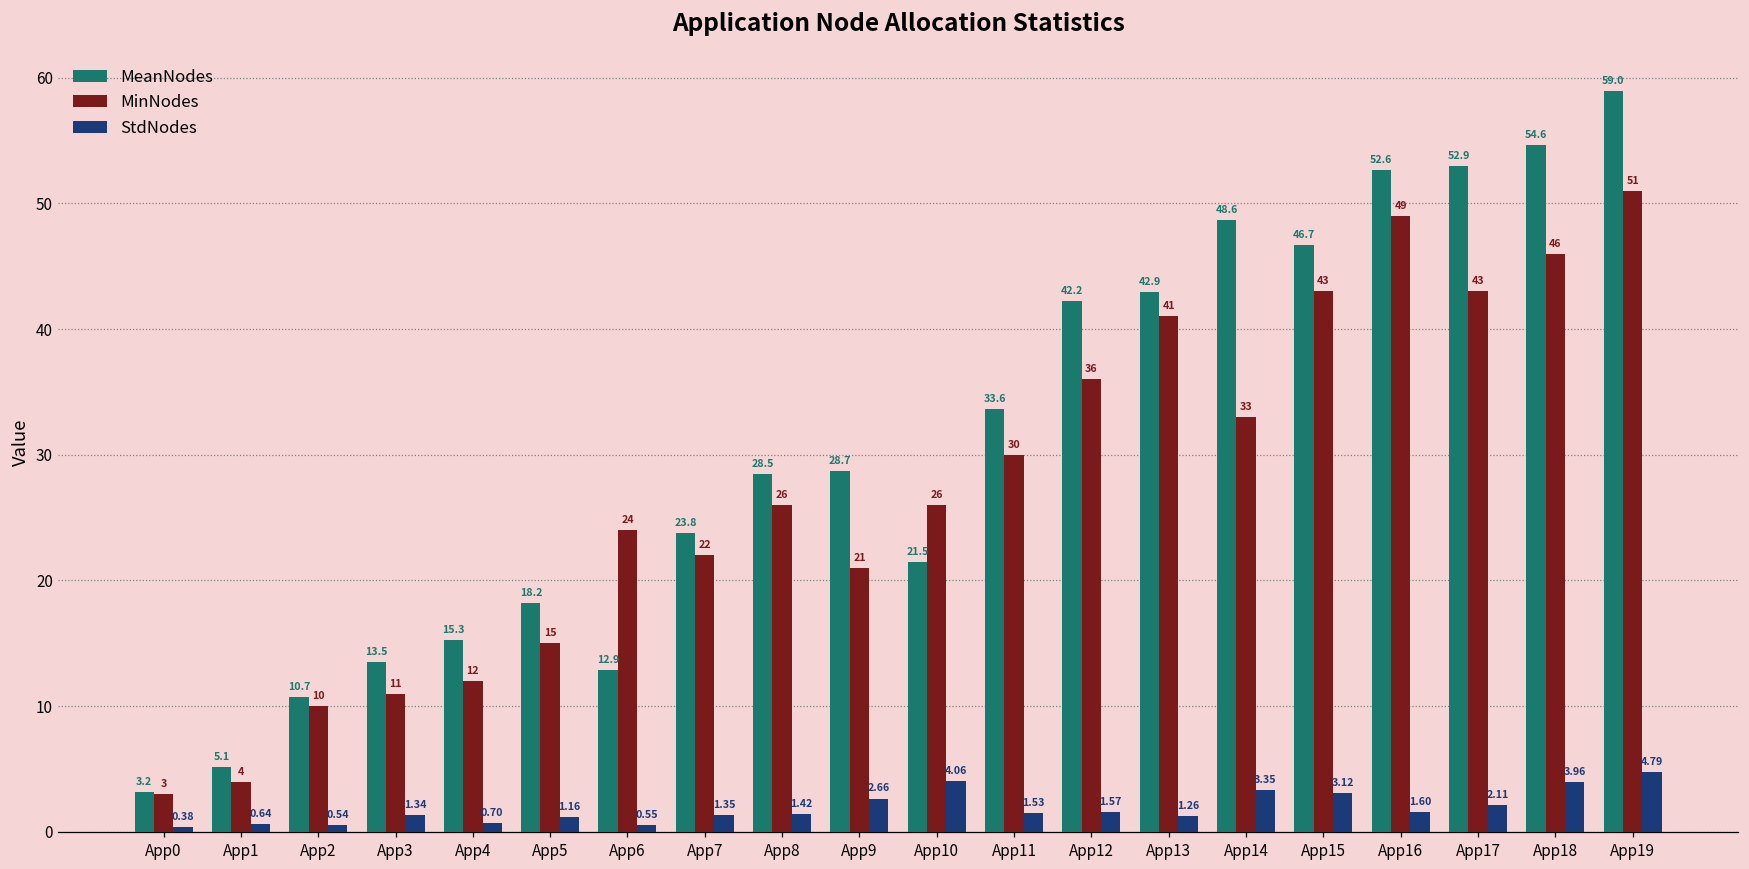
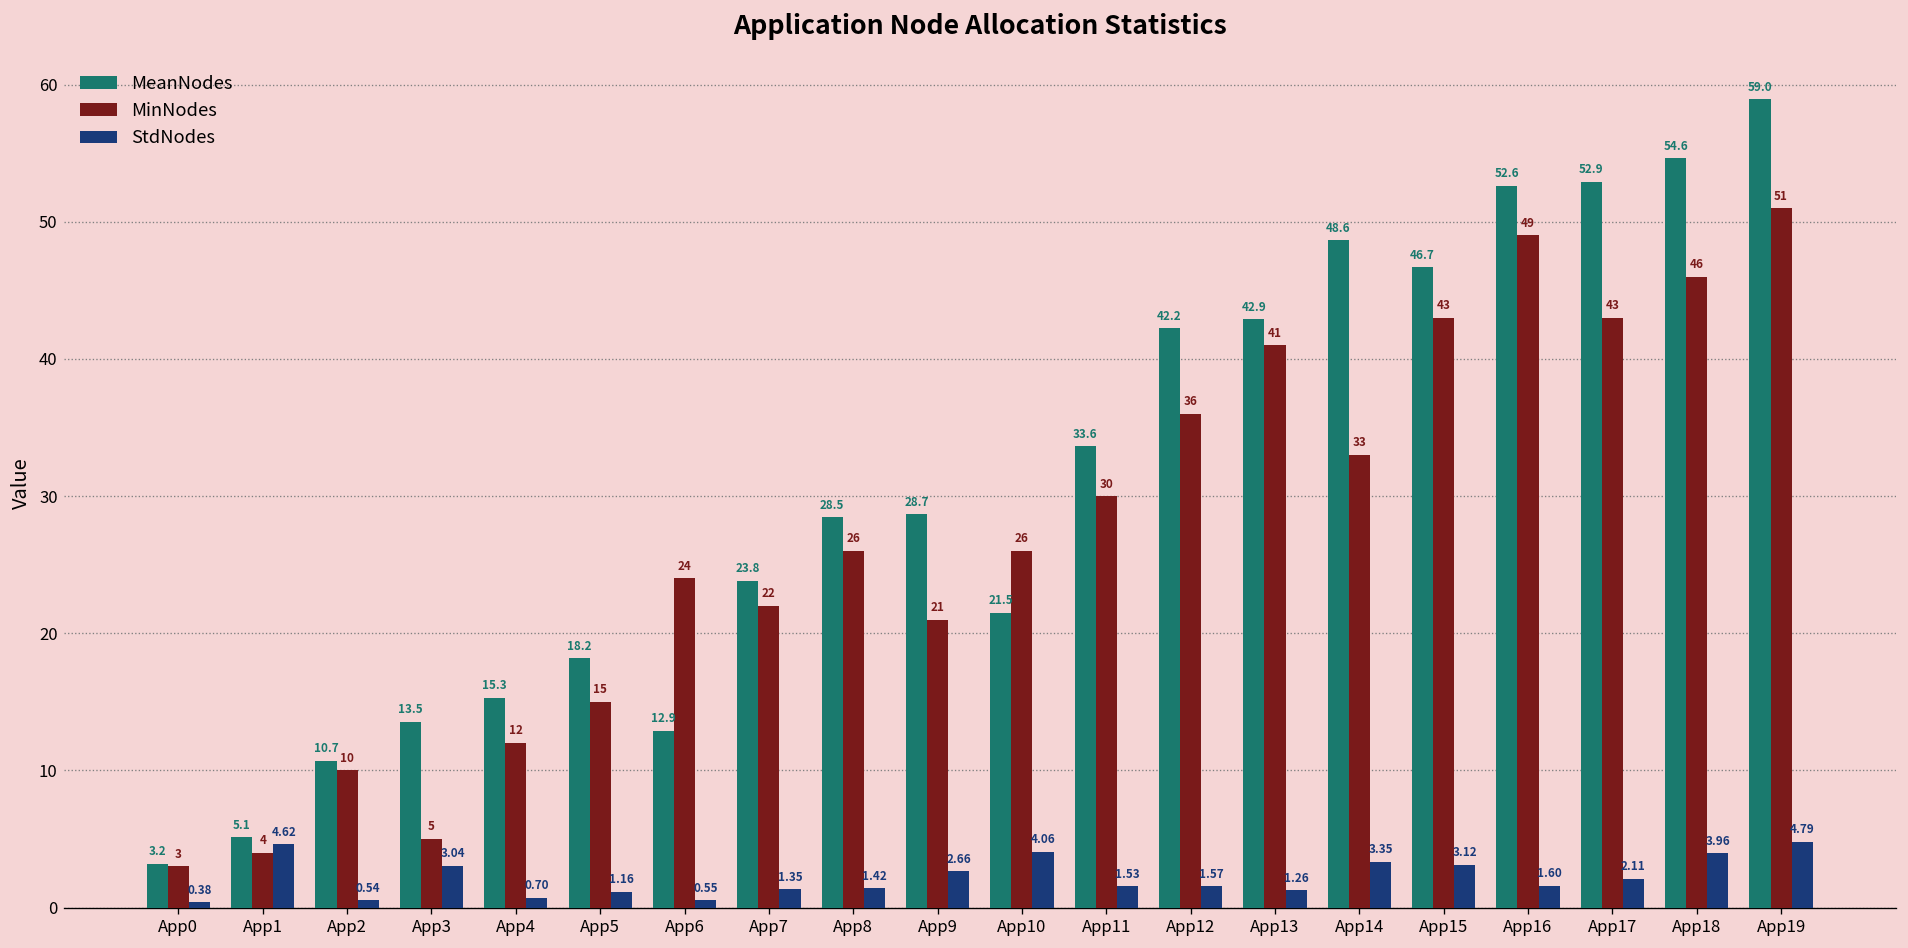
StdNodes, App1: 0.64 -> 4.62
MinNodes, App3: 11 -> 5
StdNodes, App3: 1.34 -> 3.04
